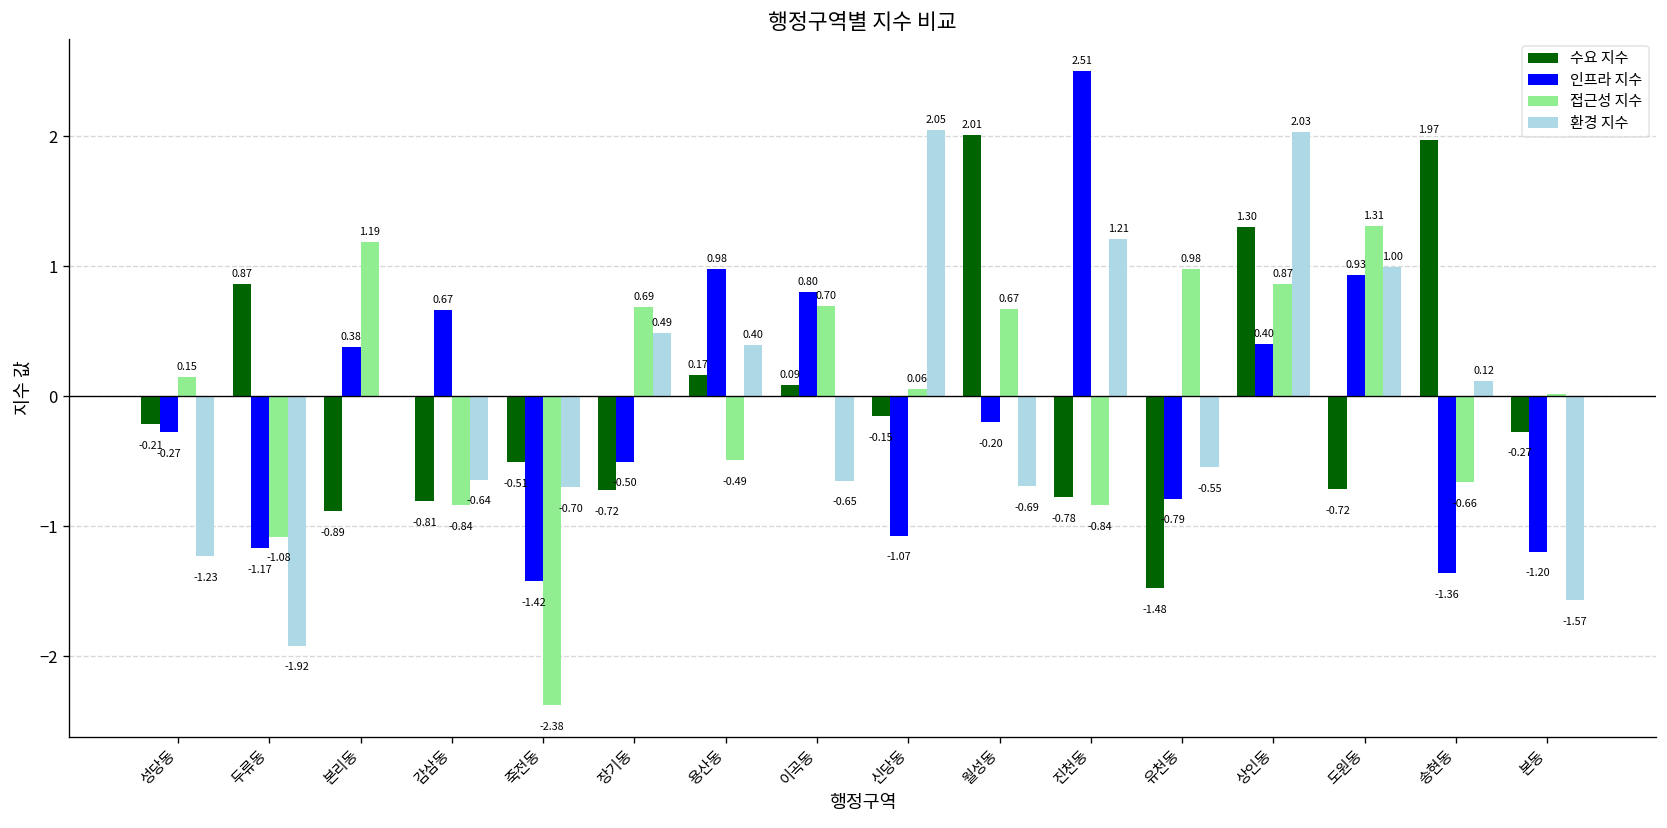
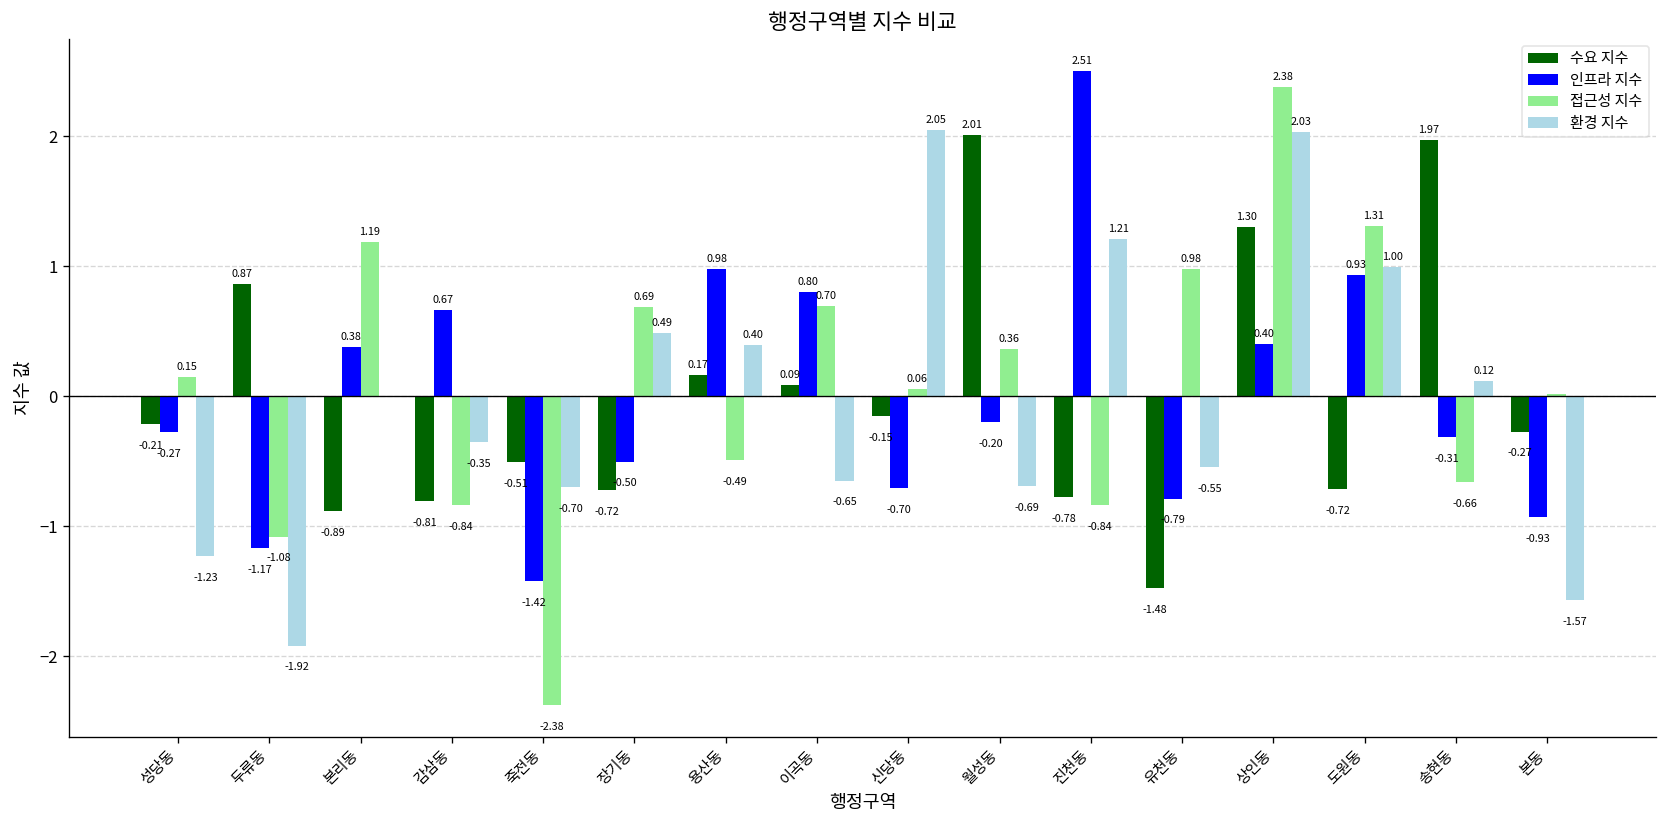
환경 지수, 감삼동: -0.64 -> -0.35
인프라 지수, 신당동: -1.07 -> -0.70
접근성 지수, 월성동: 0.67 -> 0.36
접근성 지수, 상인동: 0.87 -> 2.38
인프라 지수, 송현동: -1.36 -> -0.31
인프라 지수, 본동: -1.20 -> -0.93
